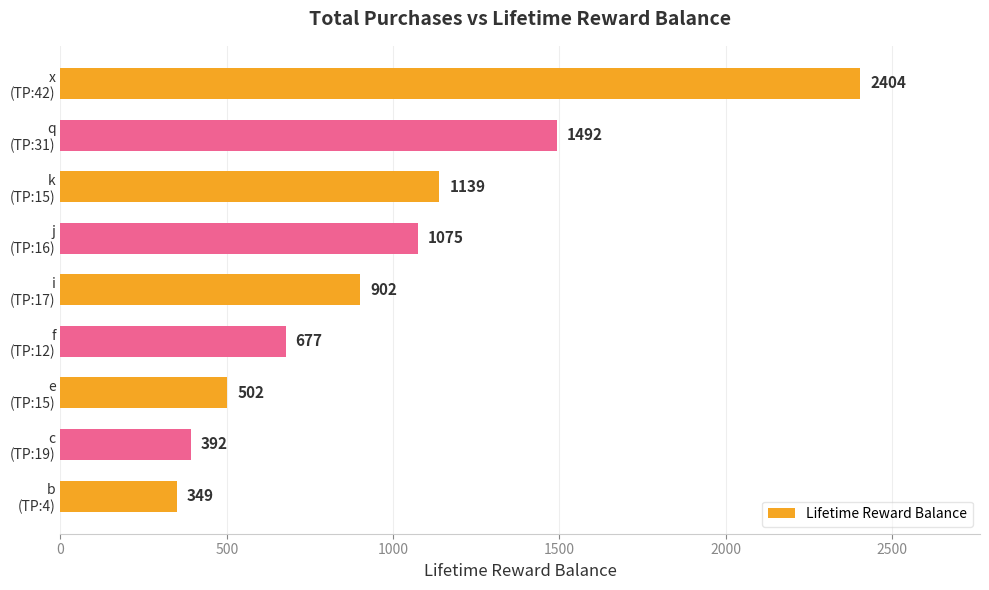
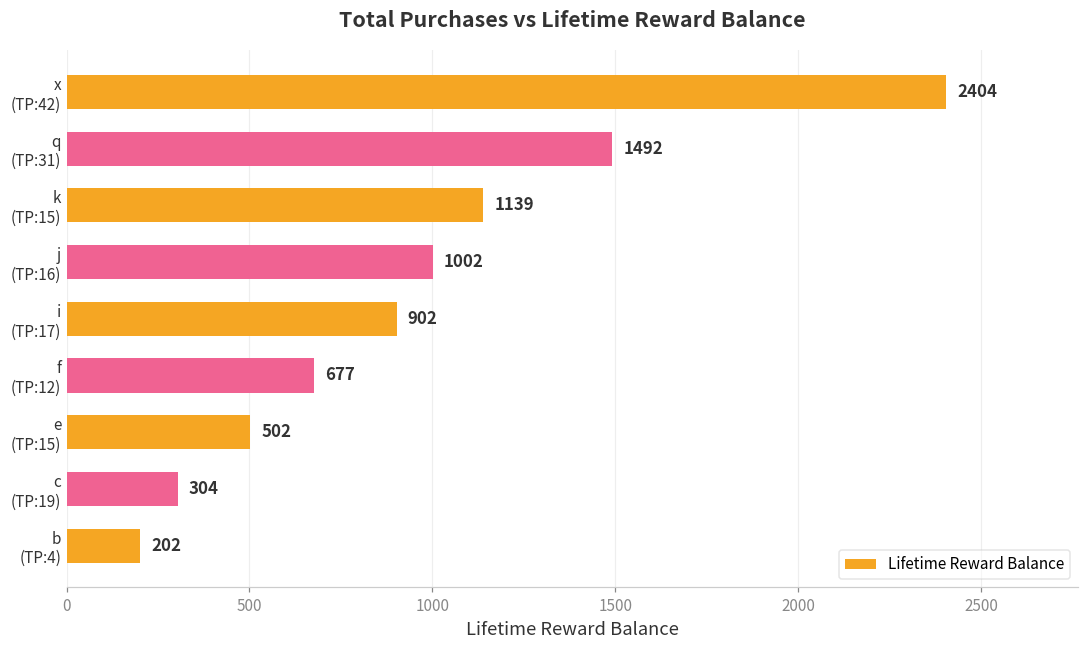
j (TP:16): 1075 -> 1002
c (TP:19): 392 -> 304
b (TP:4): 349 -> 202
